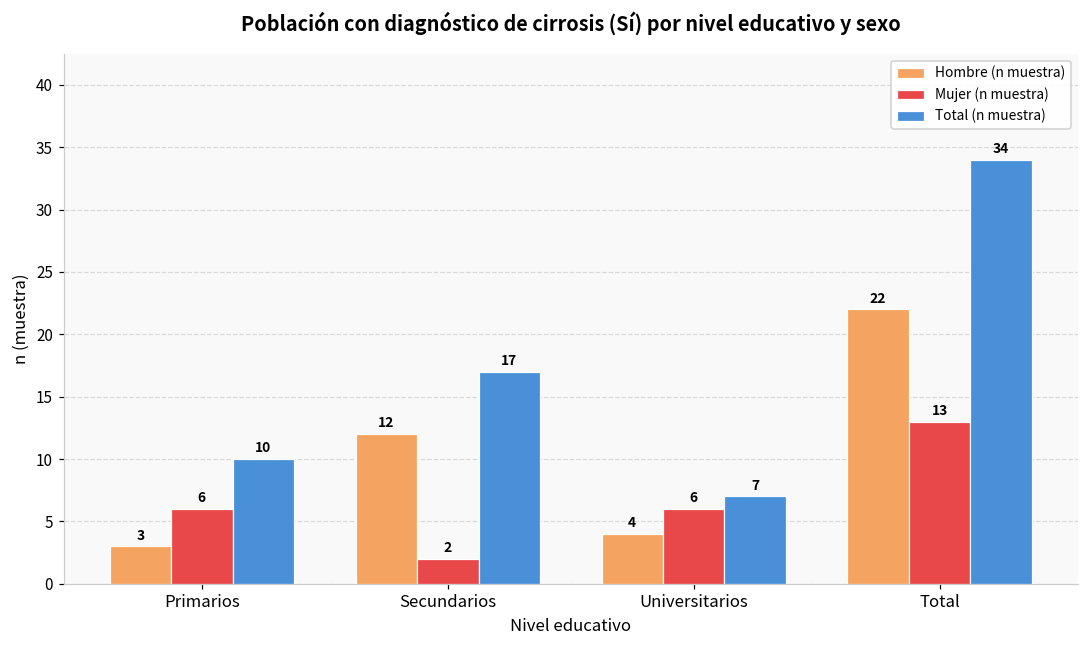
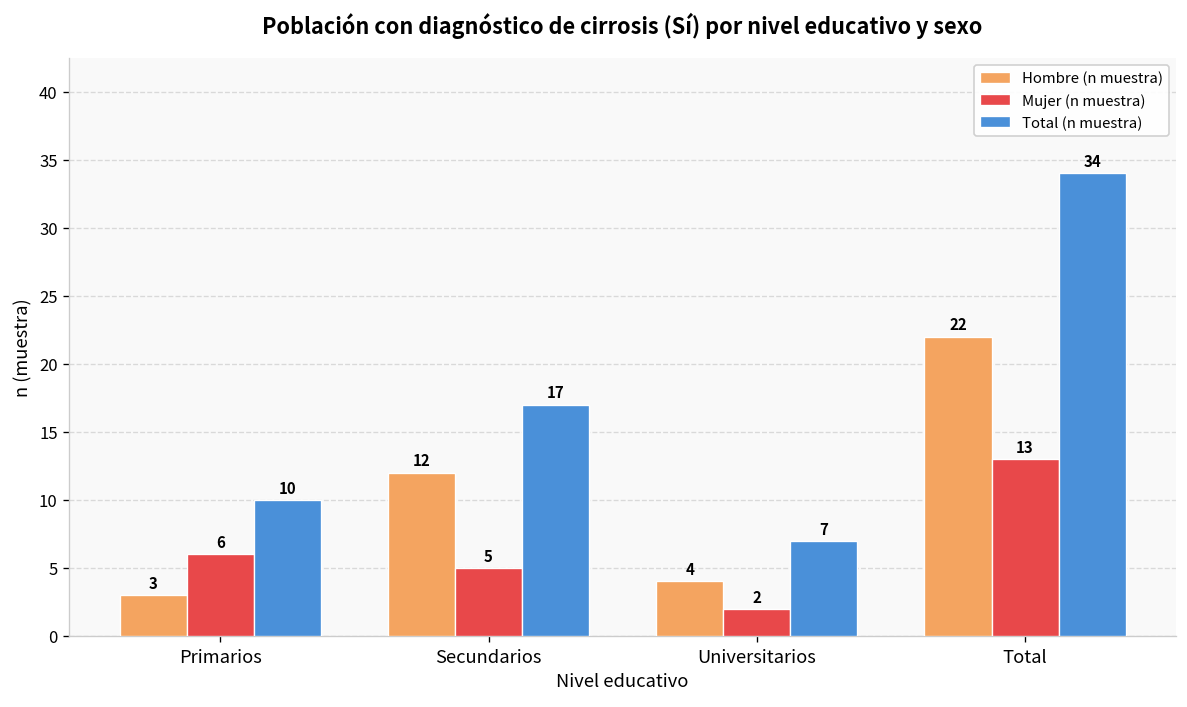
Mujer (n muestra), Secundarios: 2 -> 5
Mujer (n muestra), Universitarios: 6 -> 2
